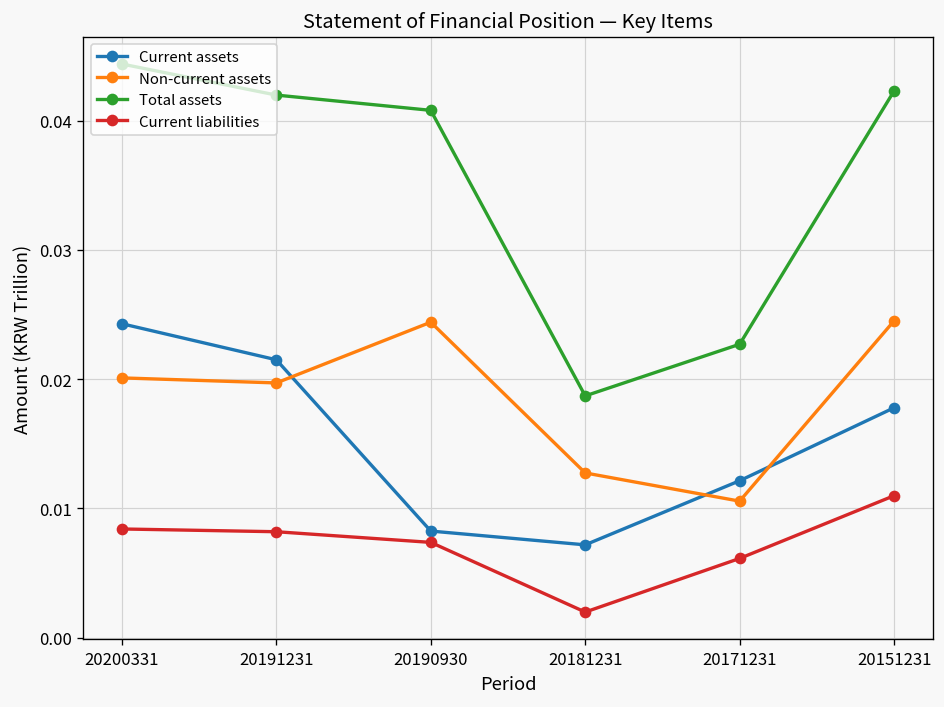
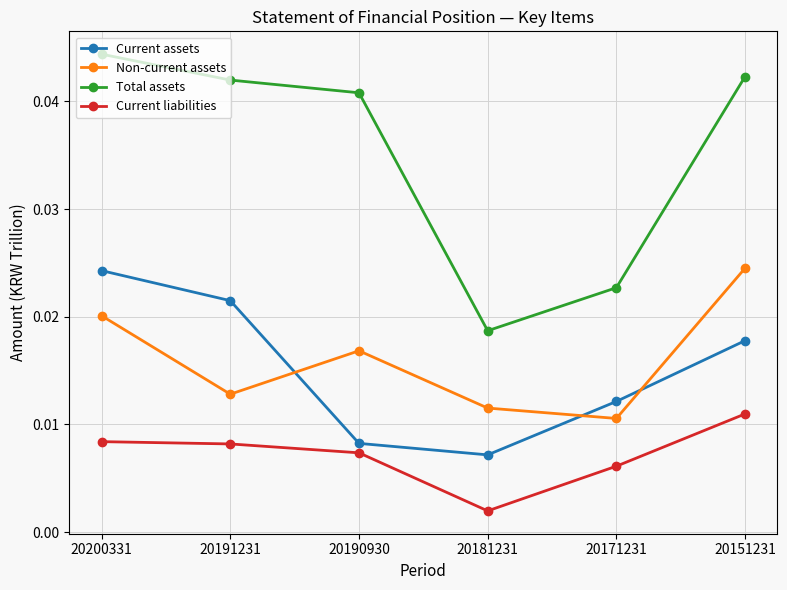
Non-current assets, 20191231: 0.0197 -> 0.0128
Non-current assets, 20190930: 0.0244 -> 0.0168
Non-current assets, 20181231: 0.0127 -> 0.0115
